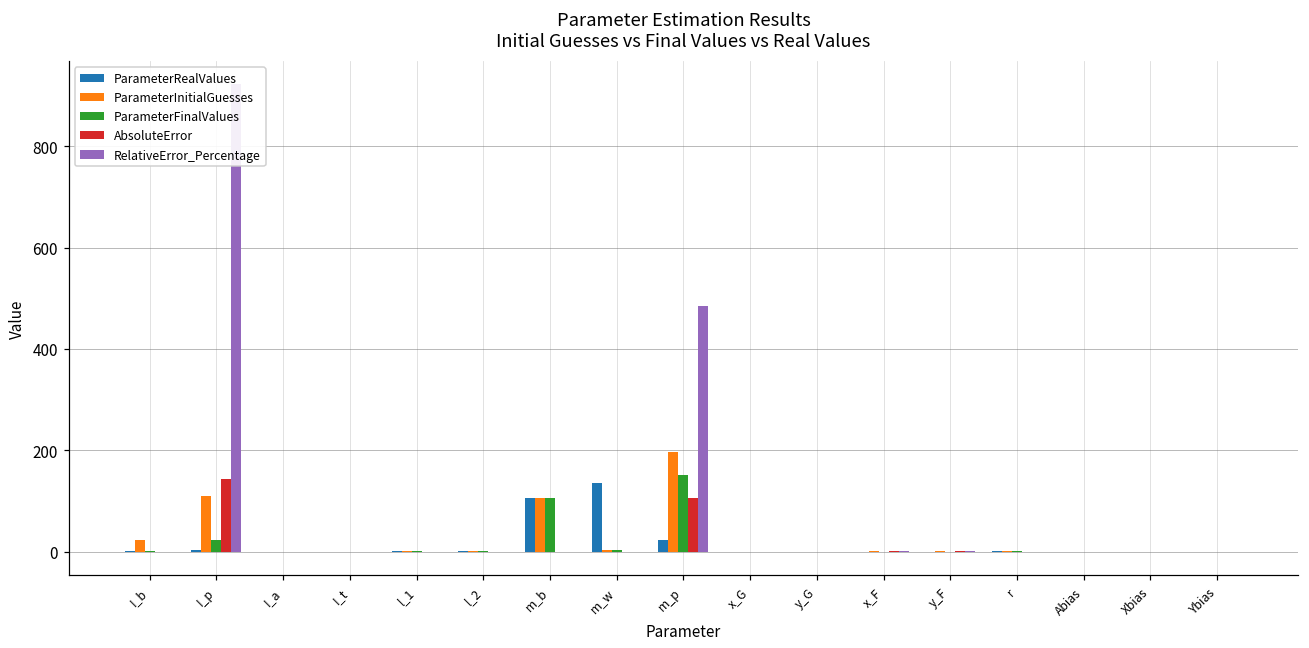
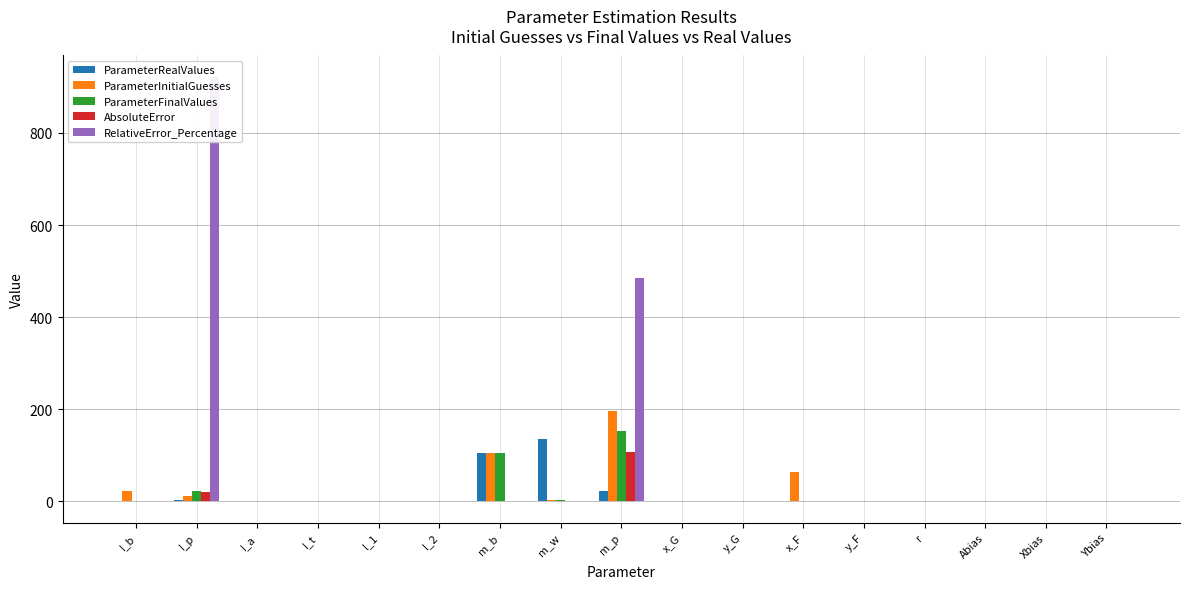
ParameterInitialGuesses, I_p: 110 -> 10
AbsoluteError, I_p: 140 -> 20
ParameterInitialGuesses, x_F: 0 -> 60
